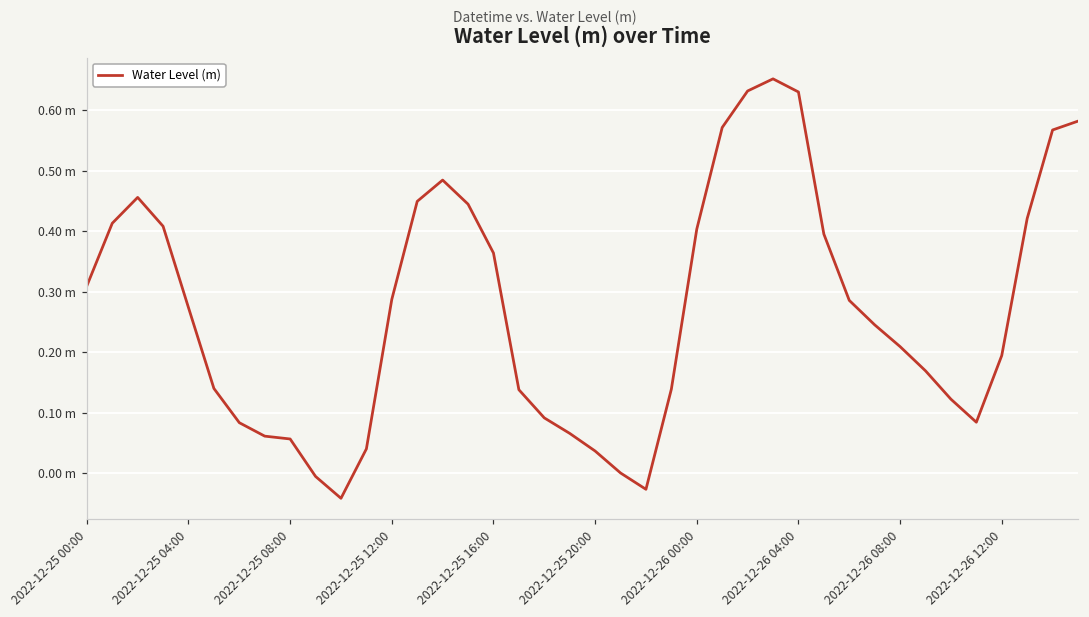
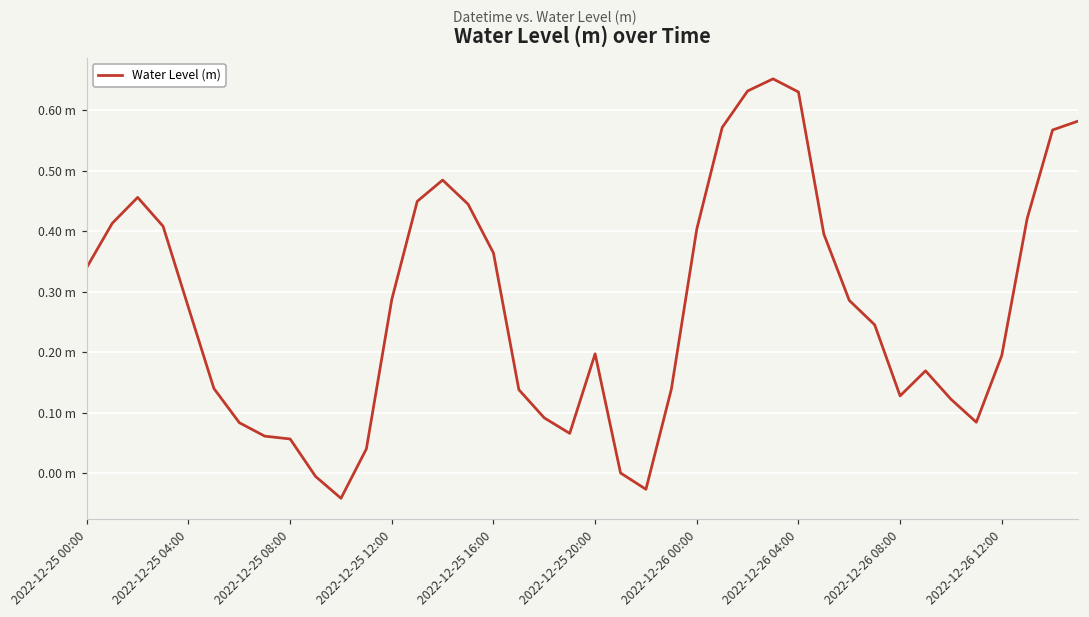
2022-12-25 00:00: 0.31 m -> 0.34 m
2022-12-25 20:00: 0.04 m -> 0.20 m
2022-12-26 08:00: 0.21 m -> 0.13 m
